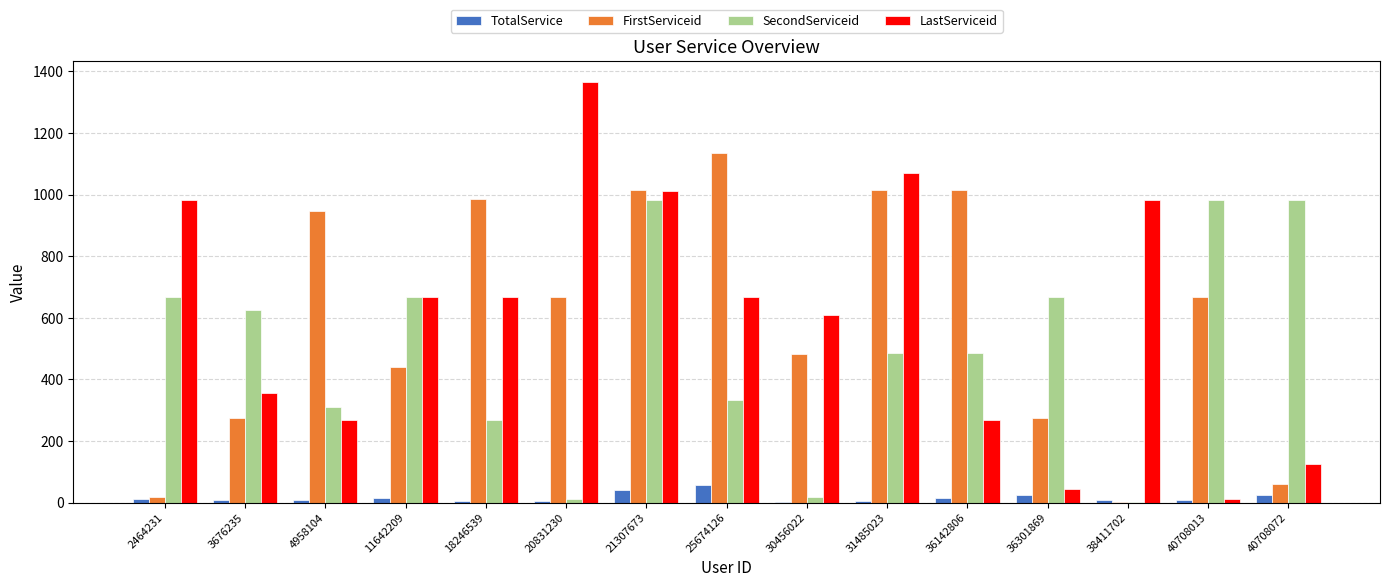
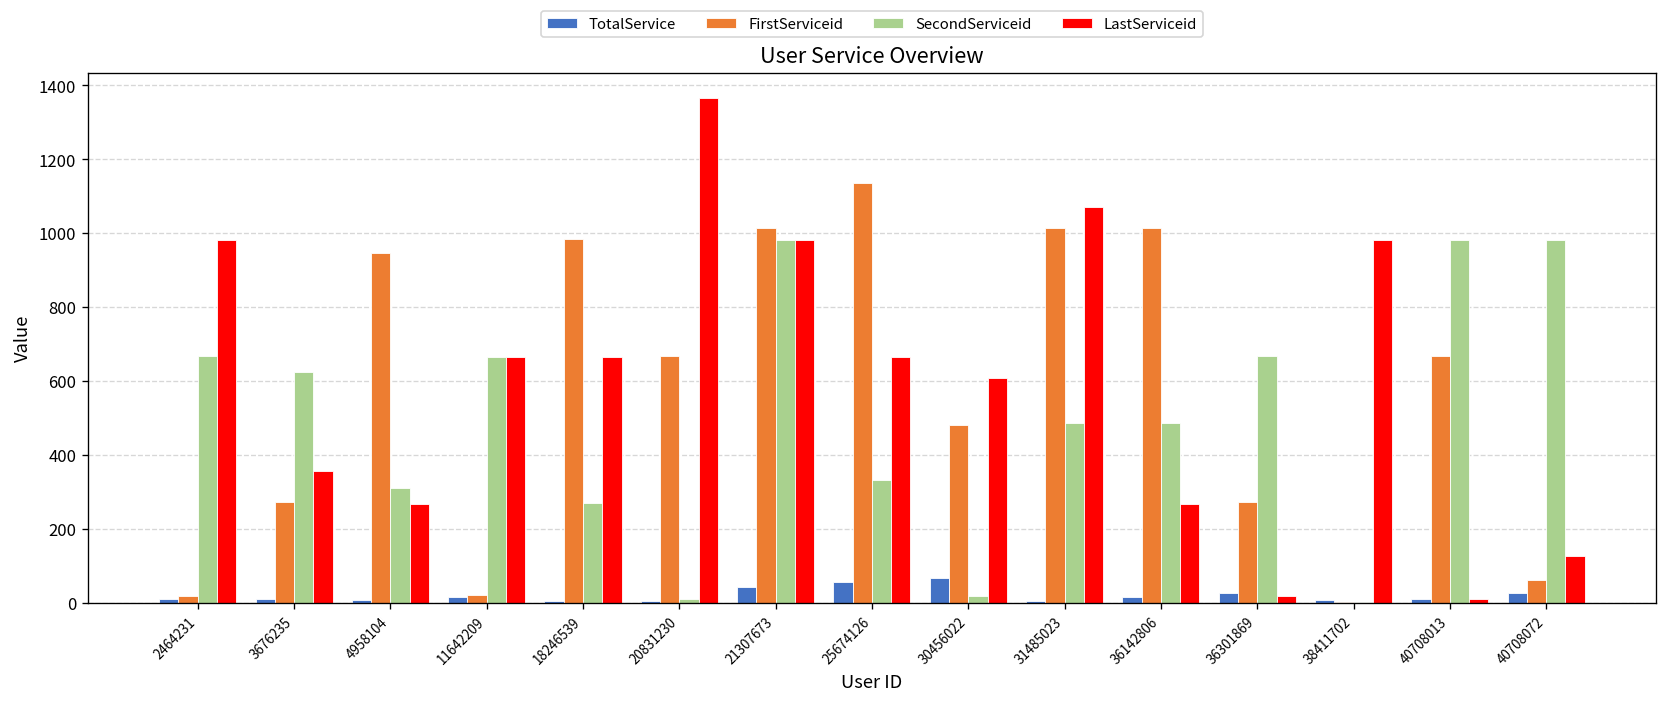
FirstServiceid, 11642209: 440 -> 20
LastServiceid, 21307673: 1010 -> 980
TotalService, 30456022: 0 -> 70
LastServiceid, 36301869: 50 -> 20
